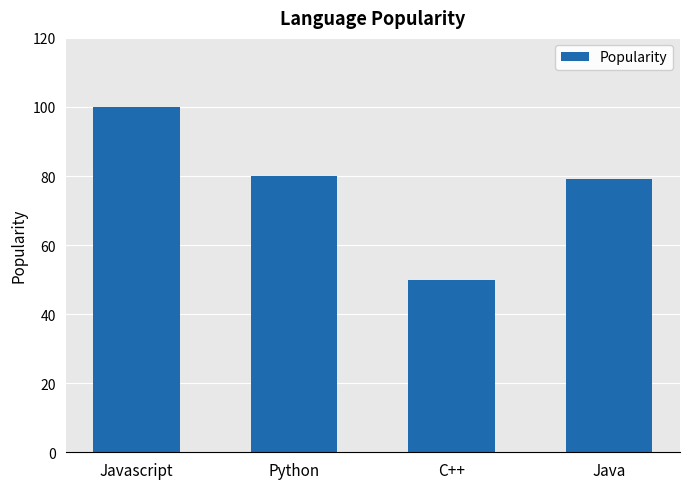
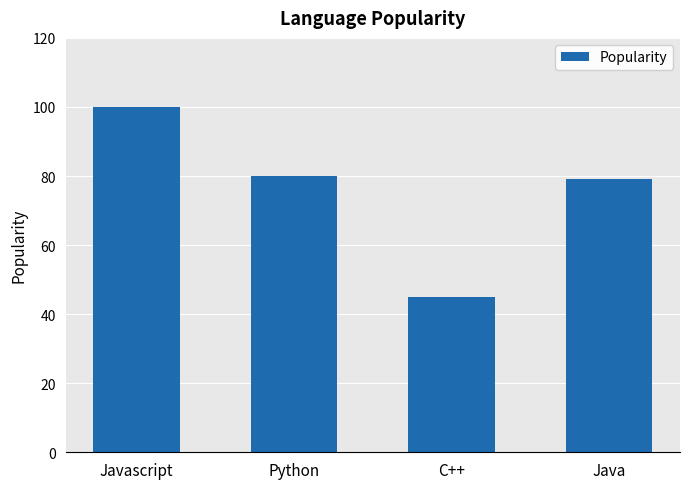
C++: 50 -> 45
